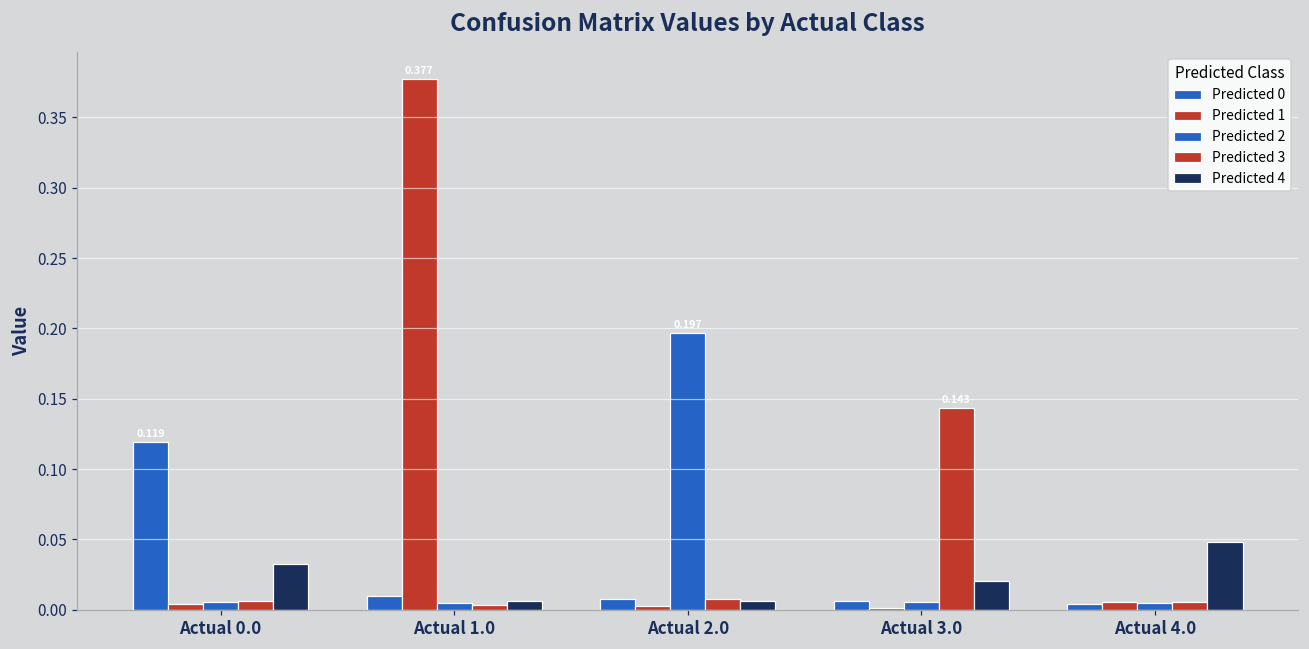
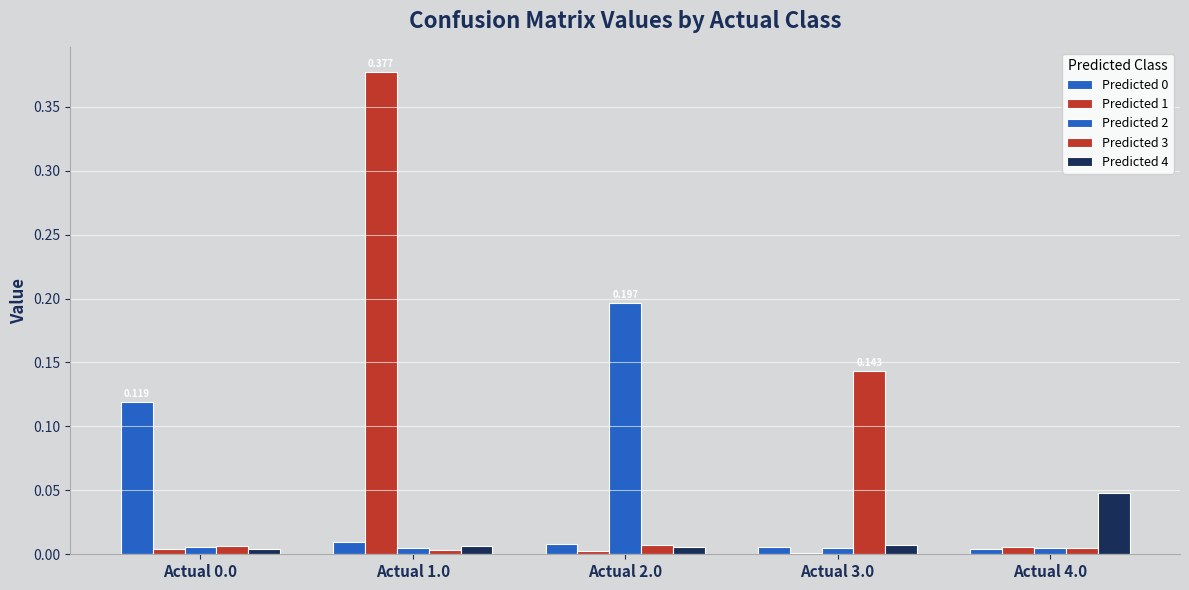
Predicted 4, Actual 0.0: 0.033 -> 0.004
Predicted 4, Actual 3.0: 0.021 -> 0.007
